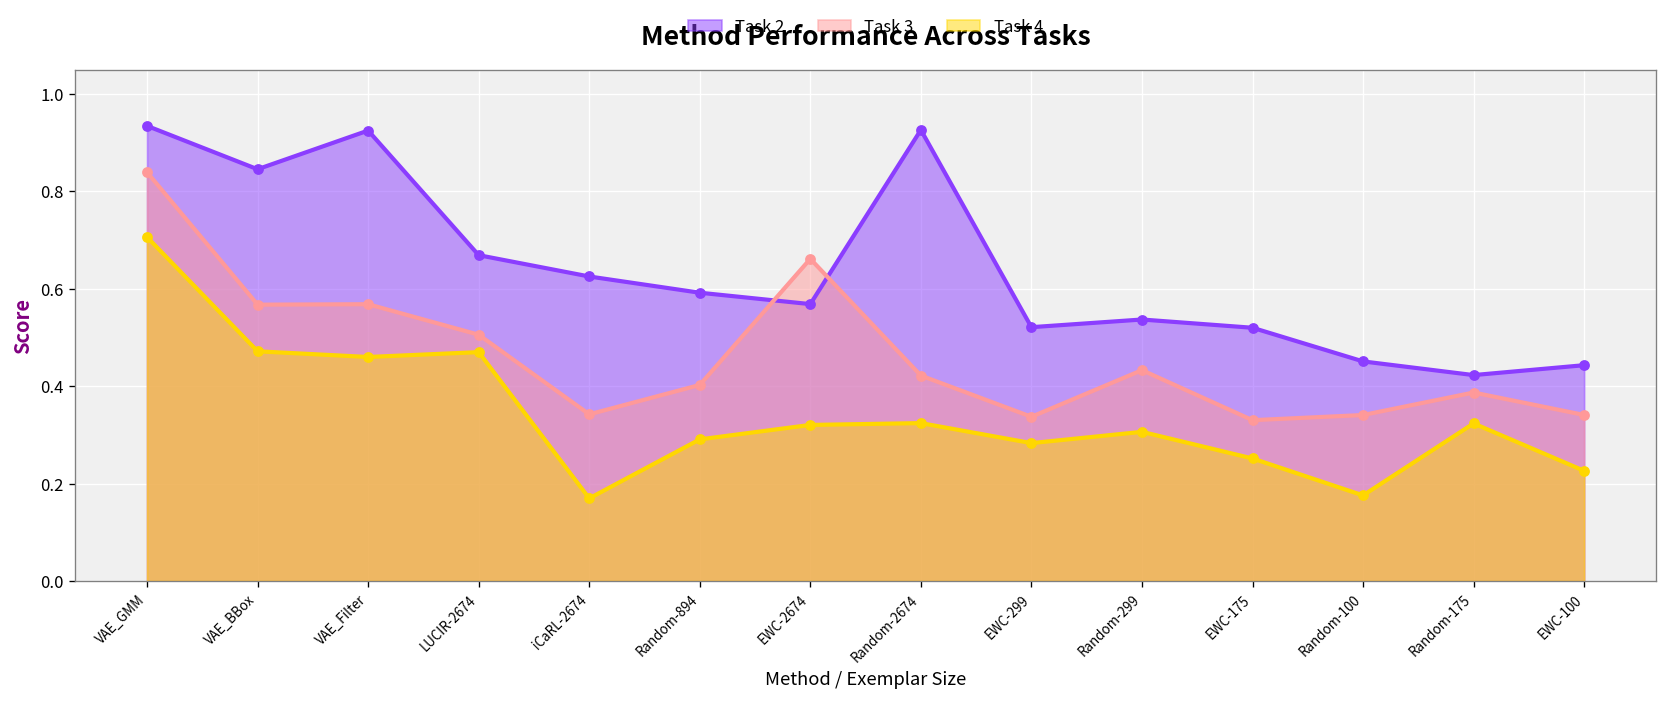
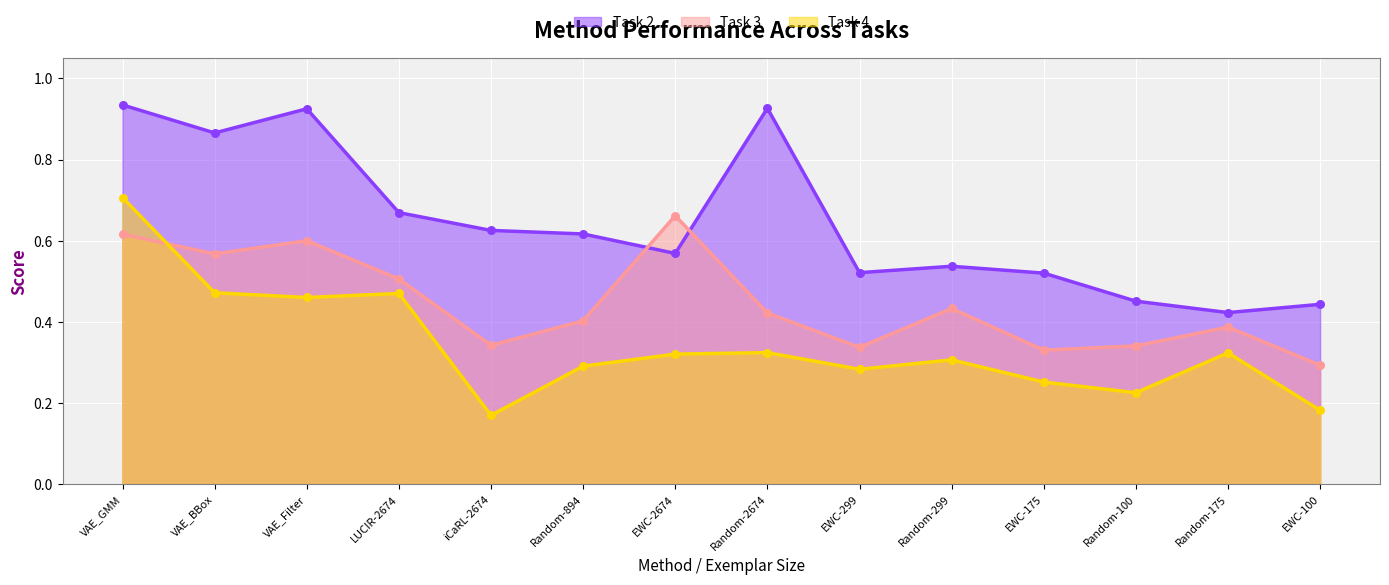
Task 3, VAE_GMM: 0.84 -> 0.62
Task 2, VAE_BBox: 0.85 -> 0.87
Task 3, VAE_Filter: 0.57 -> 0.60
Task 2, Random-894: 0.59 -> 0.62
Task 4, Random-100: 0.18 -> 0.23
Task 3, EWC-100: 0.34 -> 0.29
Task 4, EWC-100: 0.23 -> 0.18
